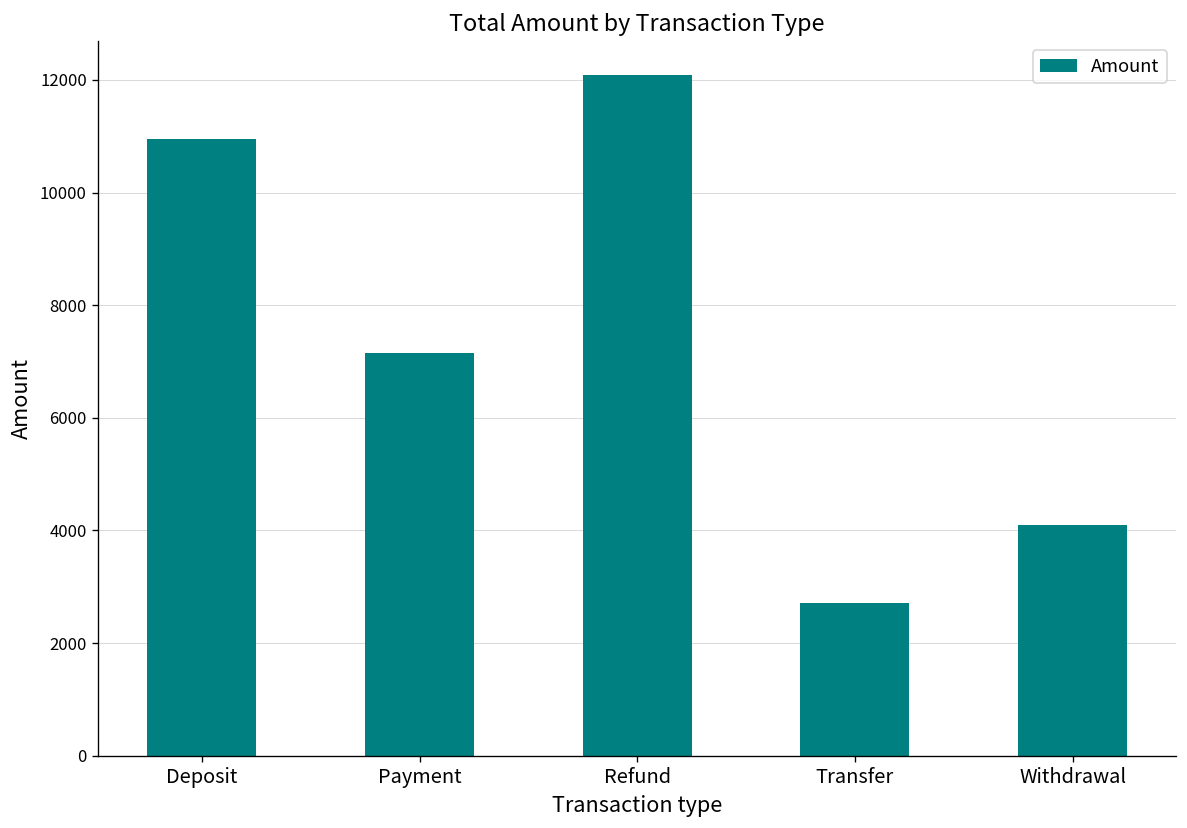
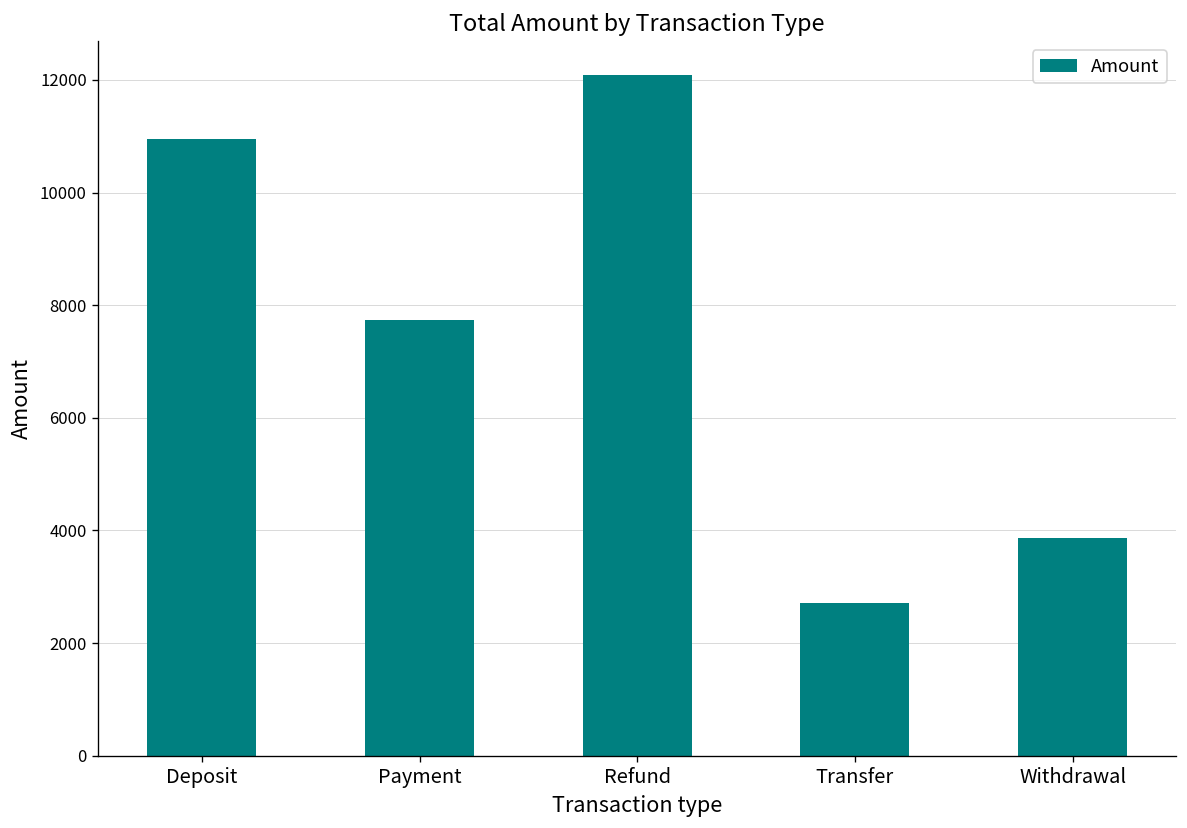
Payment: 7200 -> 7700
Withdrawal: 4100 -> 3900
